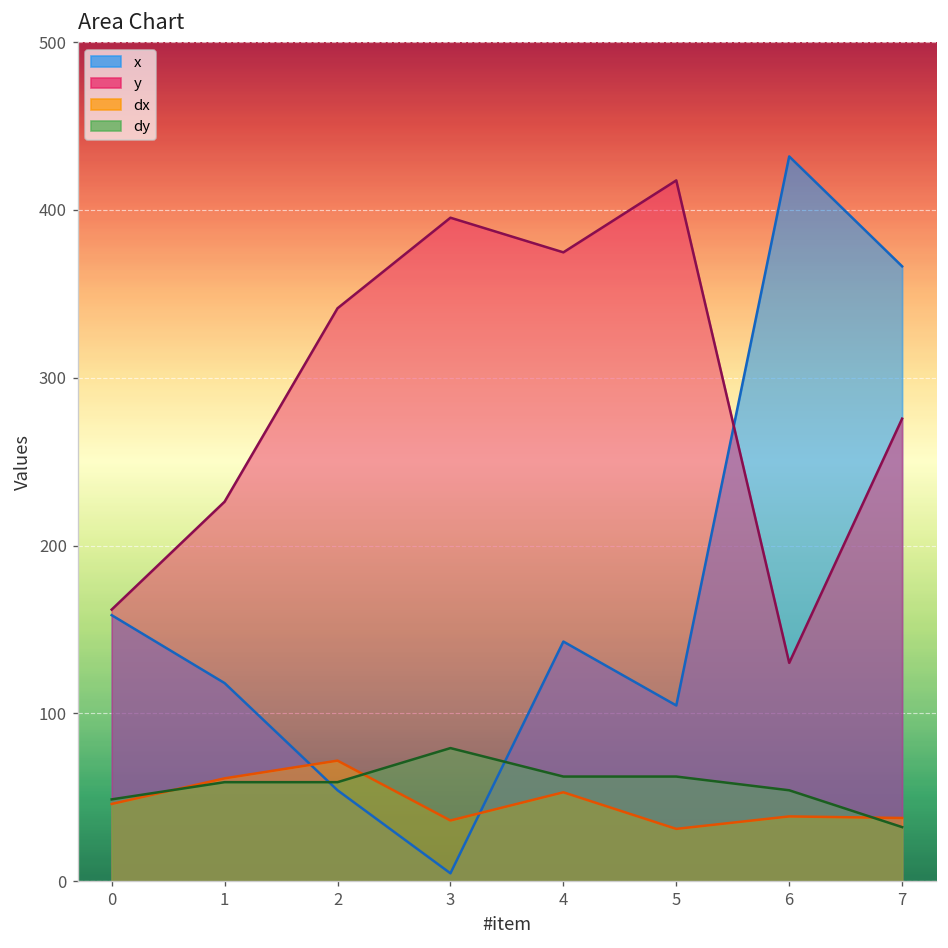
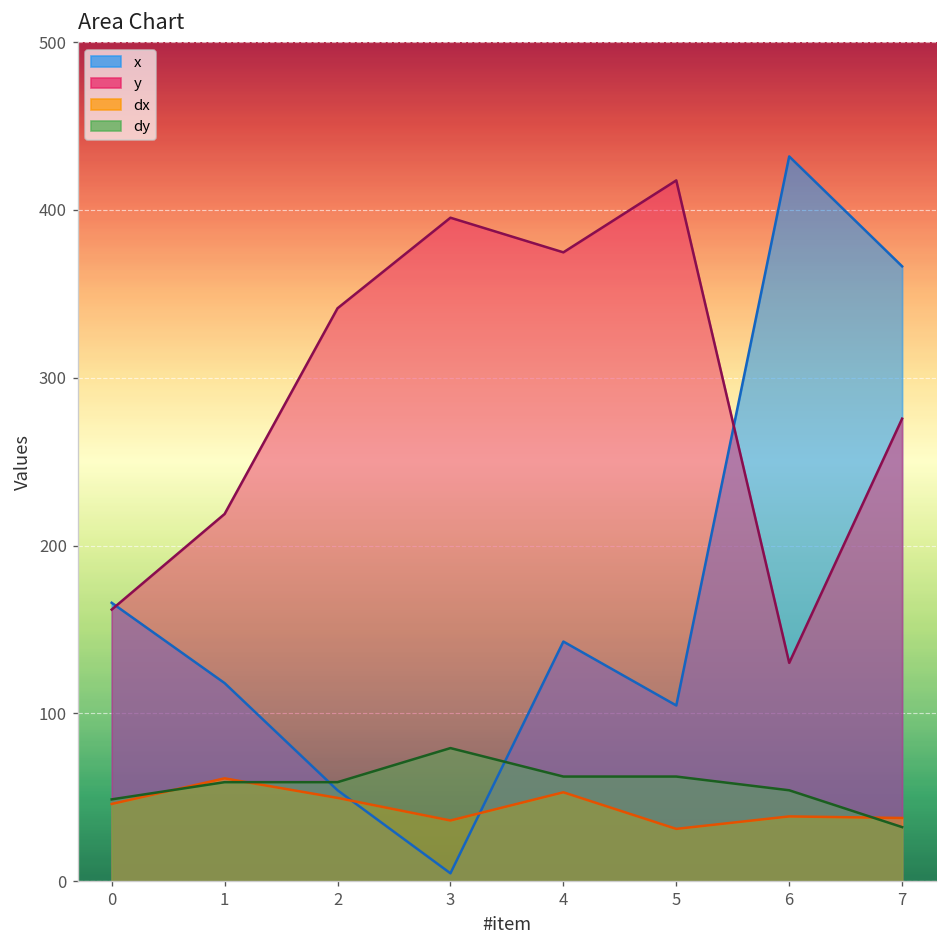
x, 0: 159 -> 166
y, 1: 226 -> 219
dx, 2: 72 -> 50
